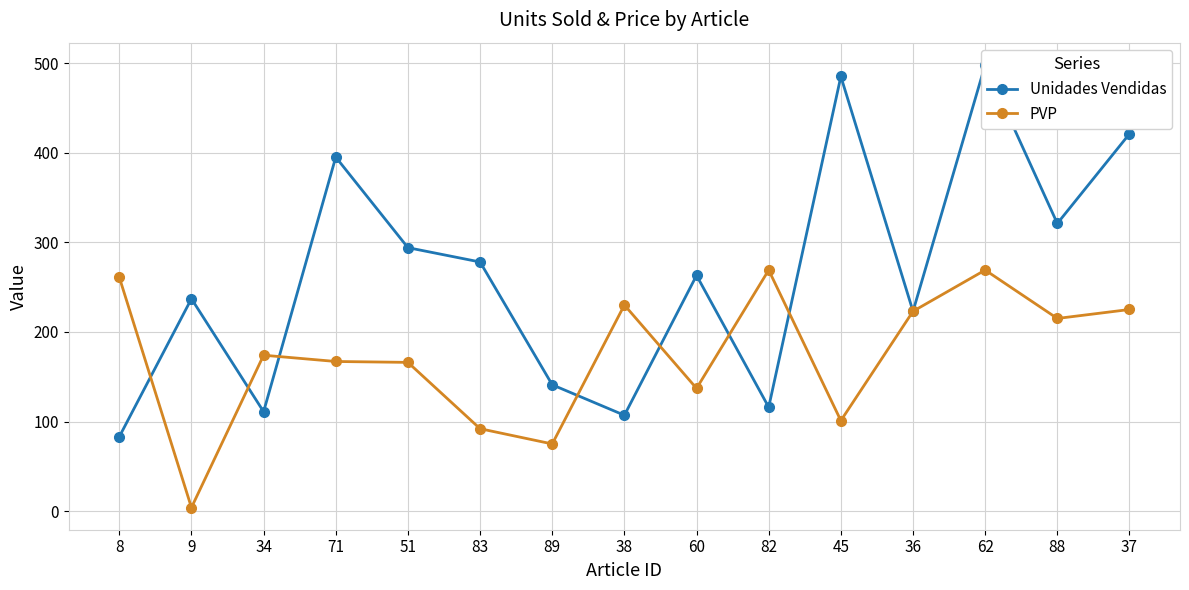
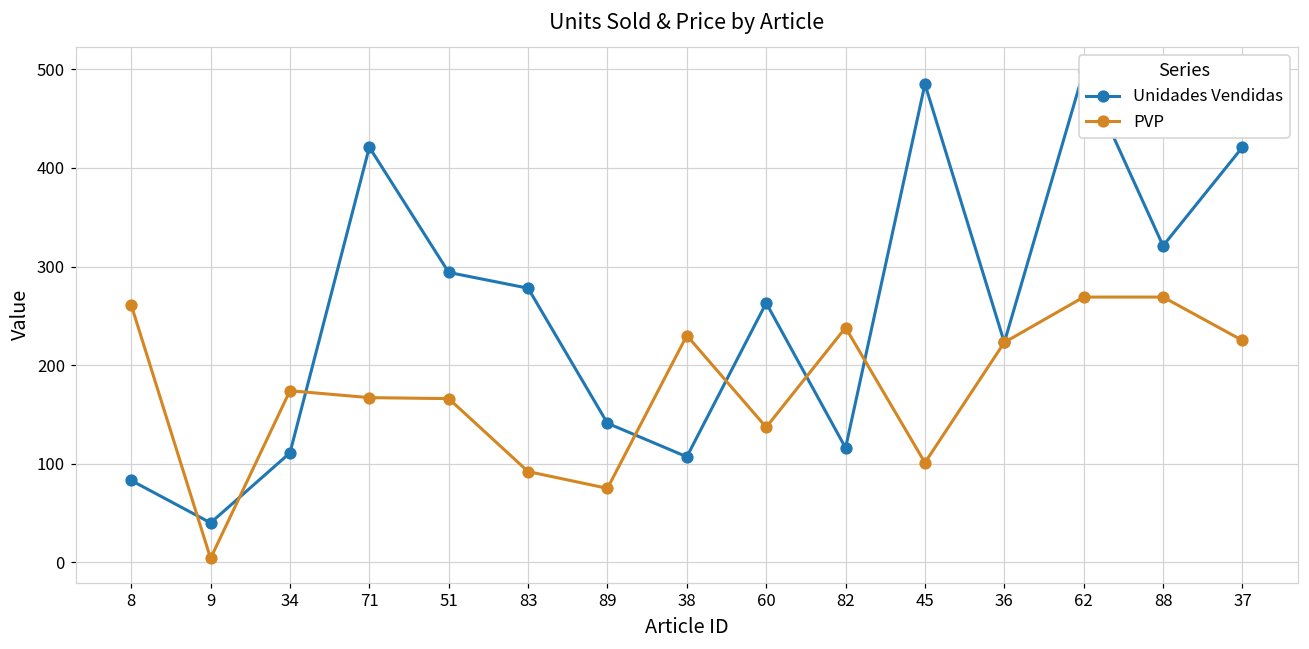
Unidades Vendidas, 9: 240 -> 40
Unidades Vendidas, 71: 400 -> 420
PVP, 82: 270 -> 240
PVP, 88: 220 -> 270
